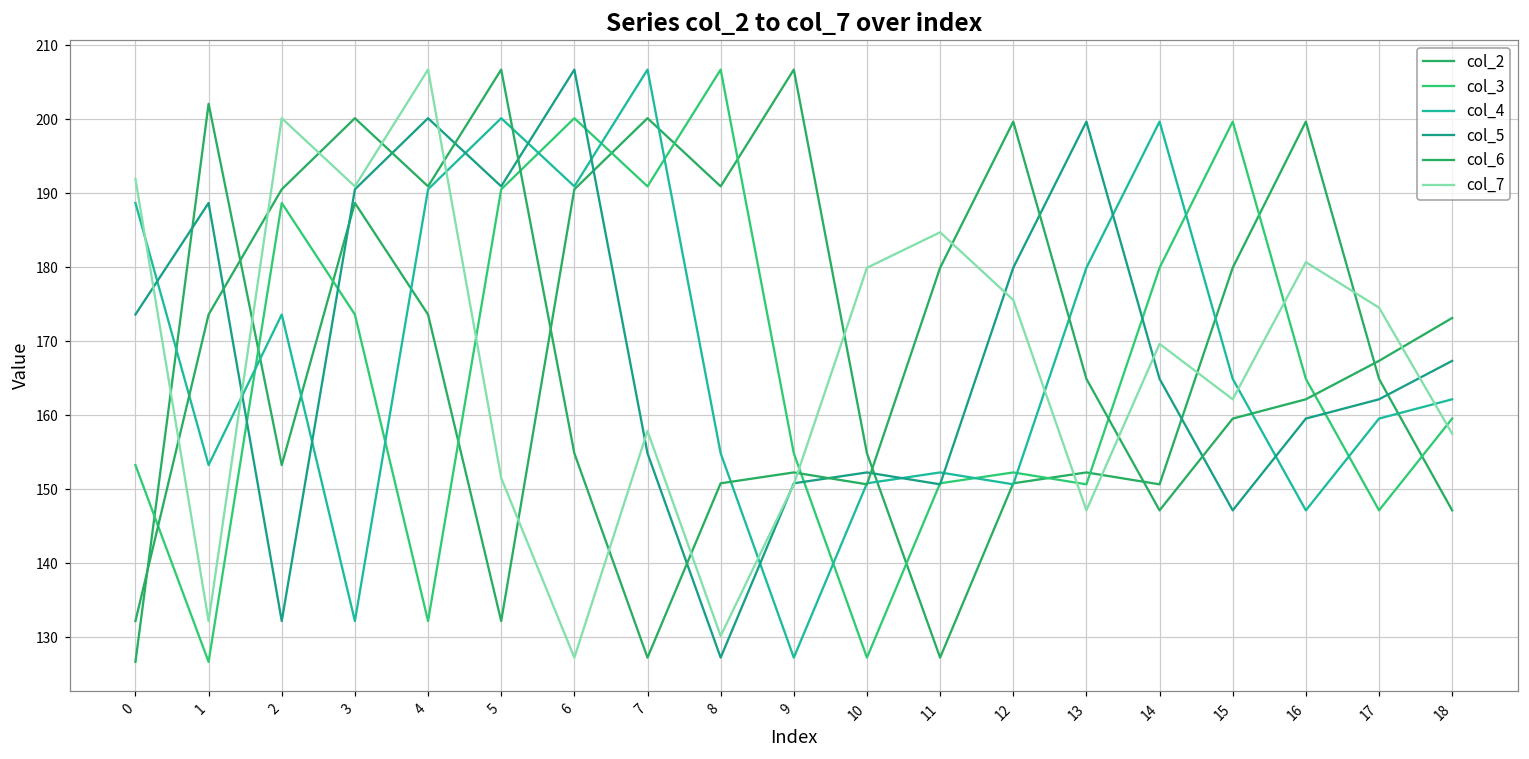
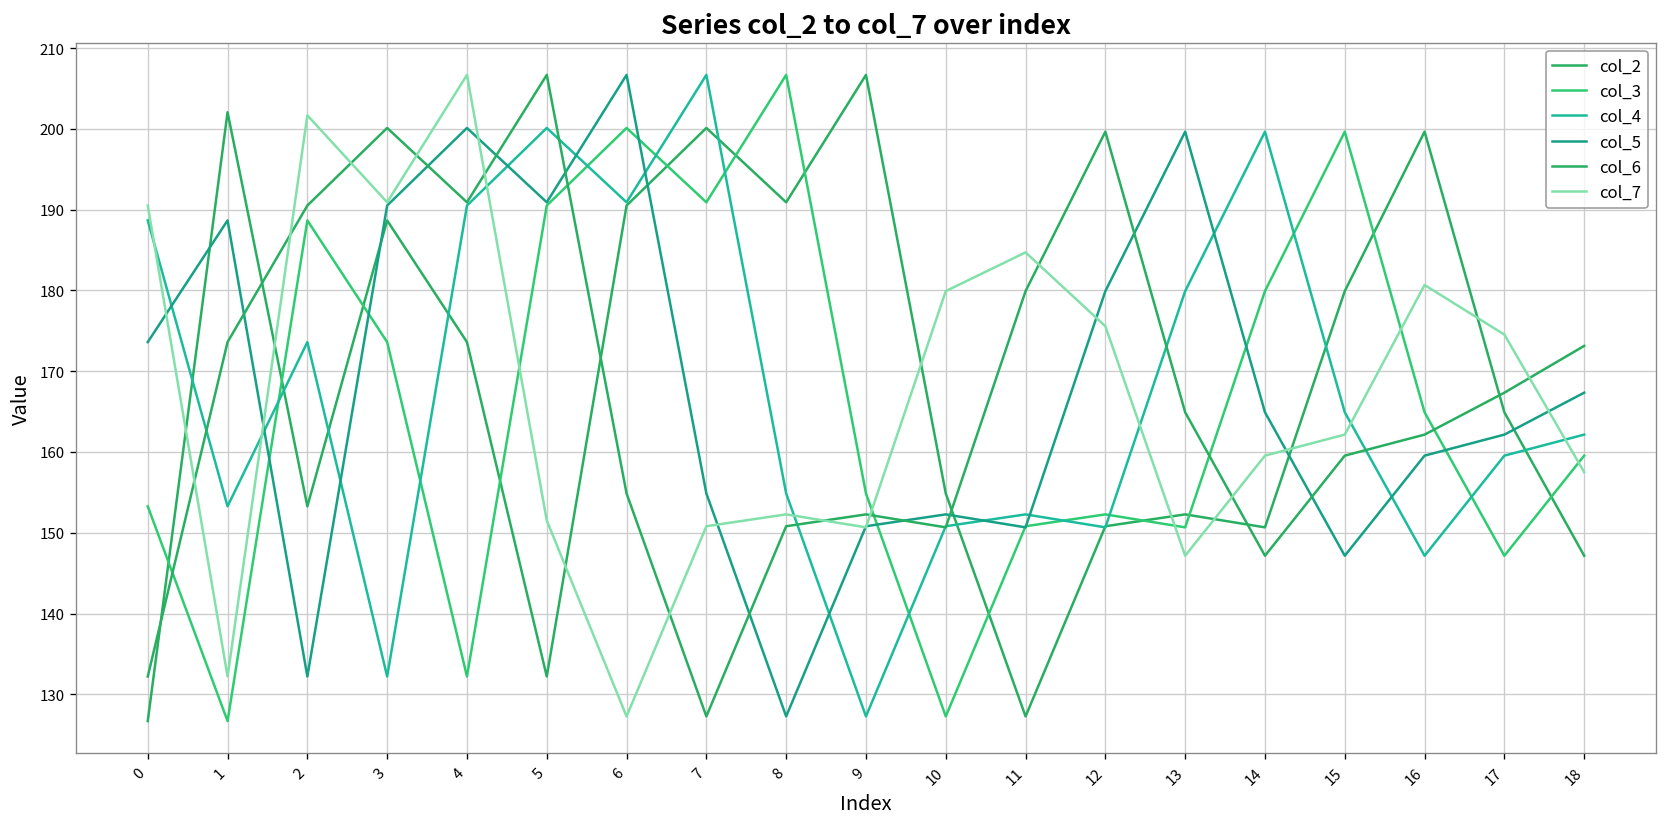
col_7, 0: 192 -> 191
col_7, 2: 200 -> 202
col_7, 7: 158 -> 151
col_7, 8: 130 -> 152
col_7, 14: 170 -> 160
